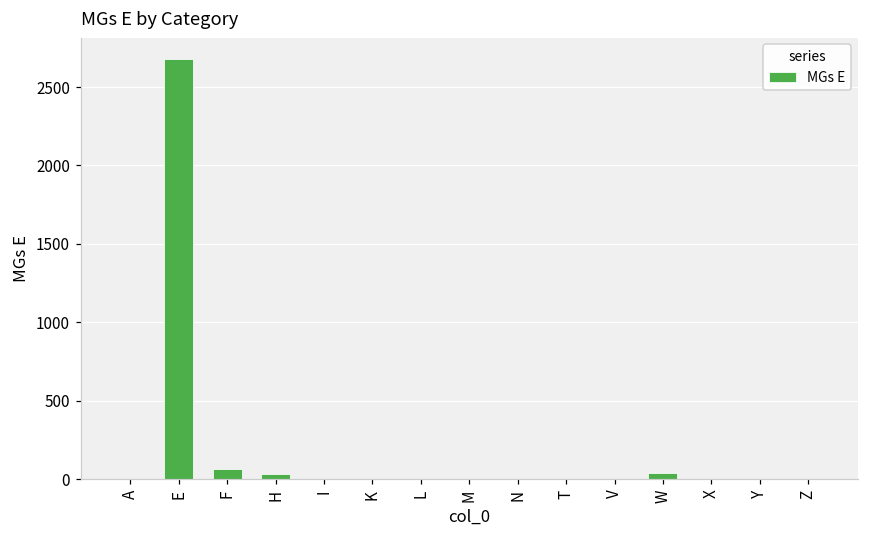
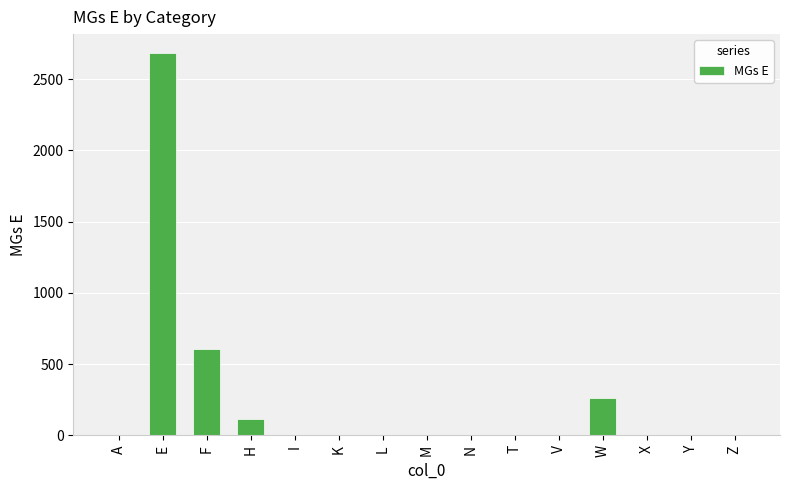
F: 70 -> 610
H: 30 -> 120
W: 40 -> 260
